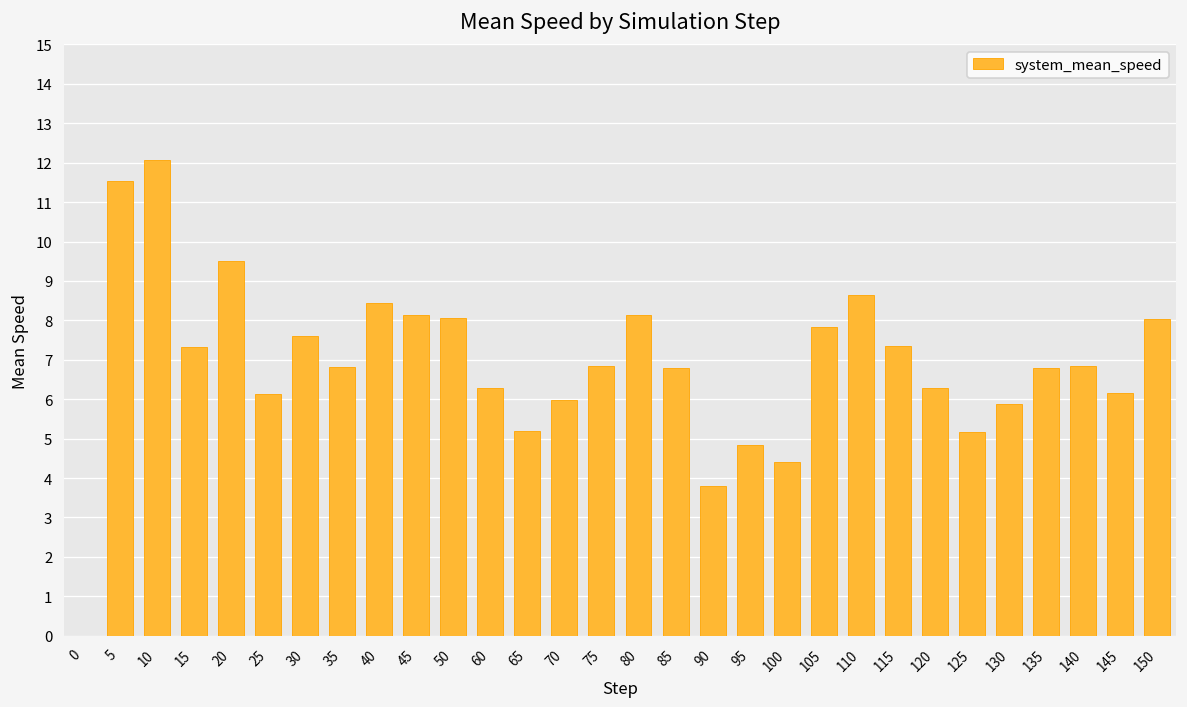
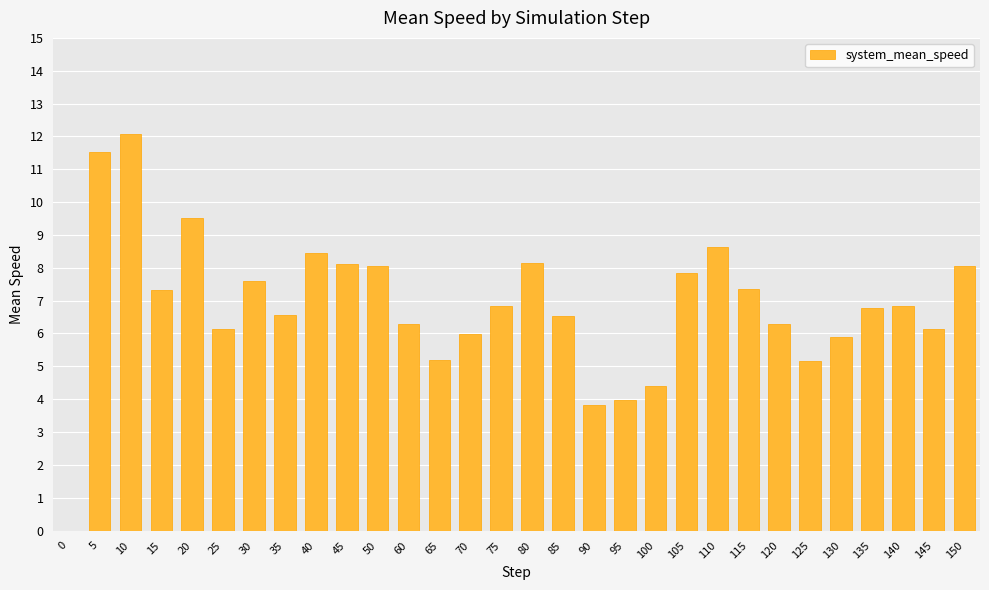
35: 6.8 -> 6.6
85: 6.8 -> 6.5
95: 4.8 -> 4.0
